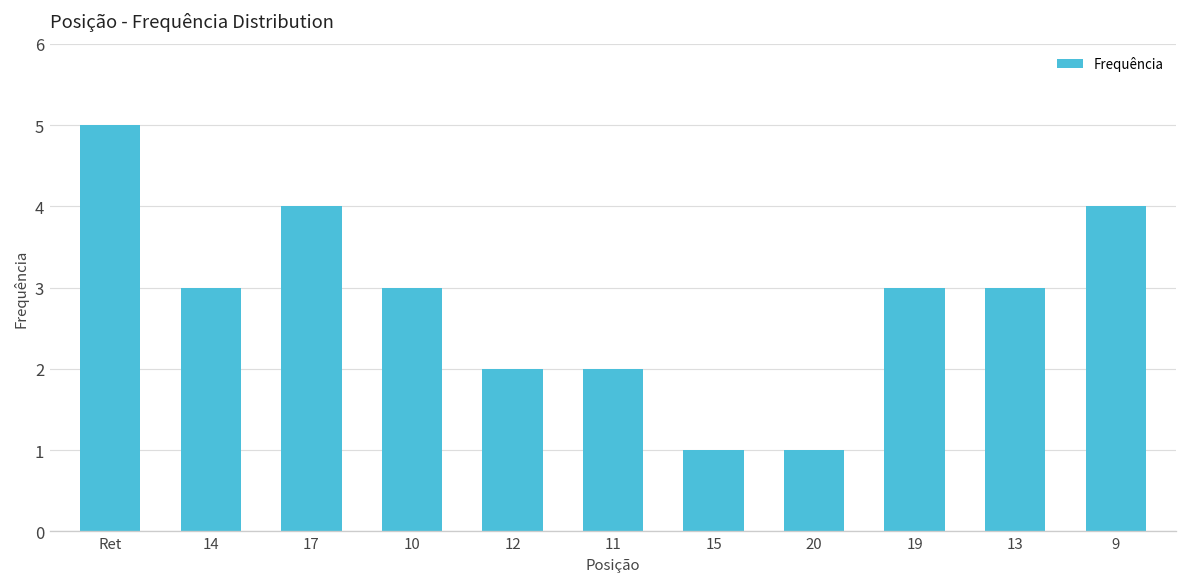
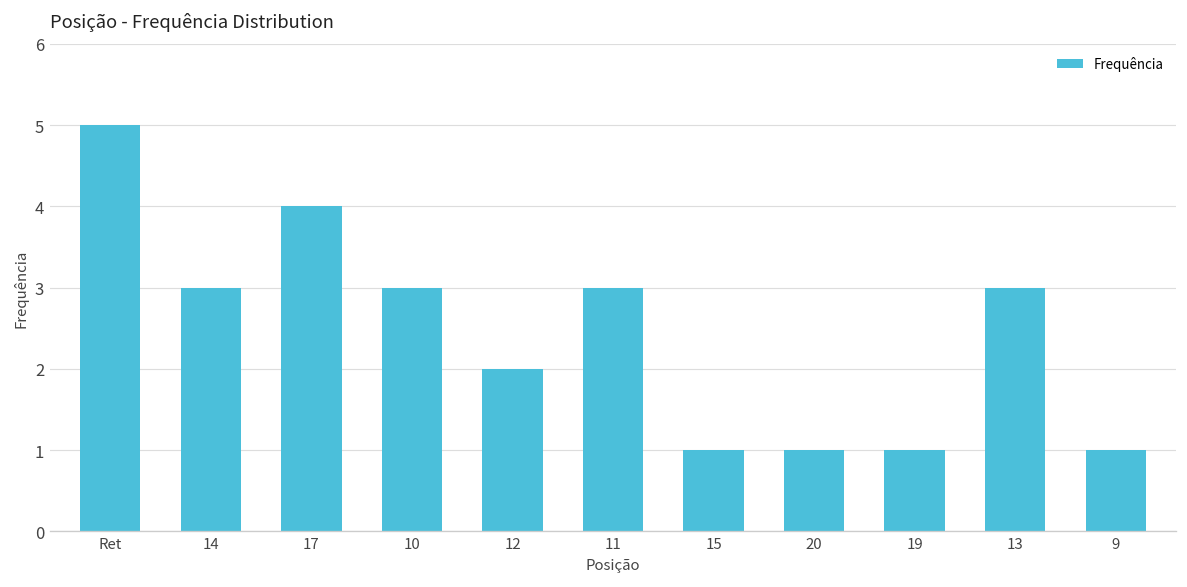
11: 2 -> 3
19: 3 -> 1
9: 4 -> 1
